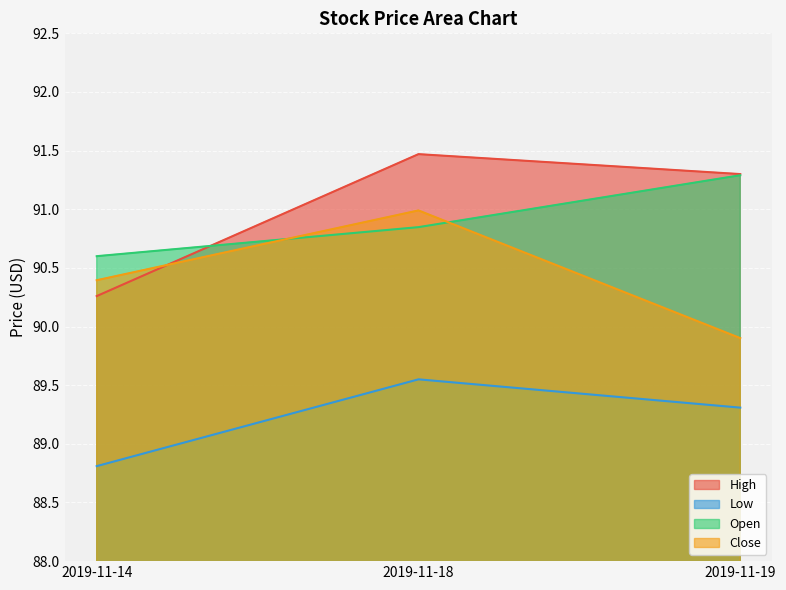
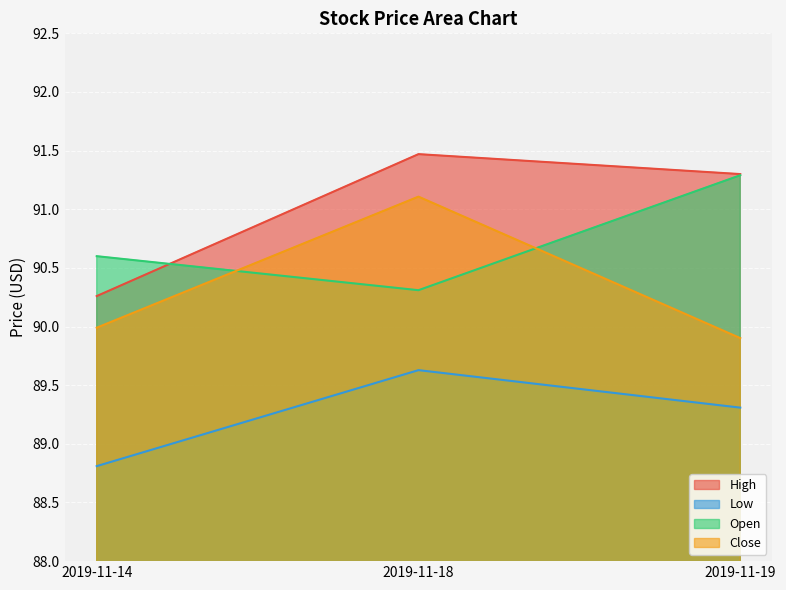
Close, 2019-11-14: 90.39 -> 89.99
Low, 2019-11-18: 89.55 -> 89.63
Open, 2019-11-18: 90.85 -> 90.31
Close, 2019-11-18: 90.99 -> 91.11
